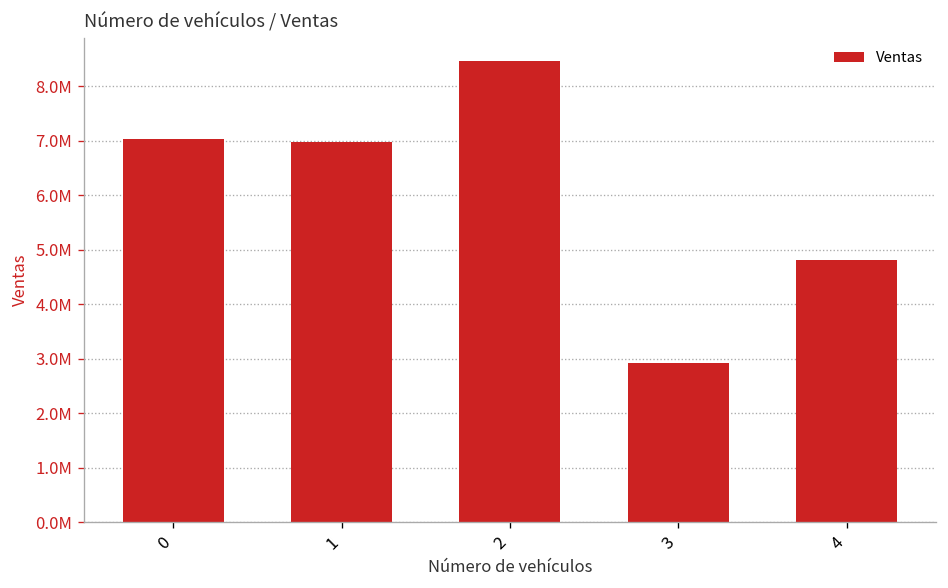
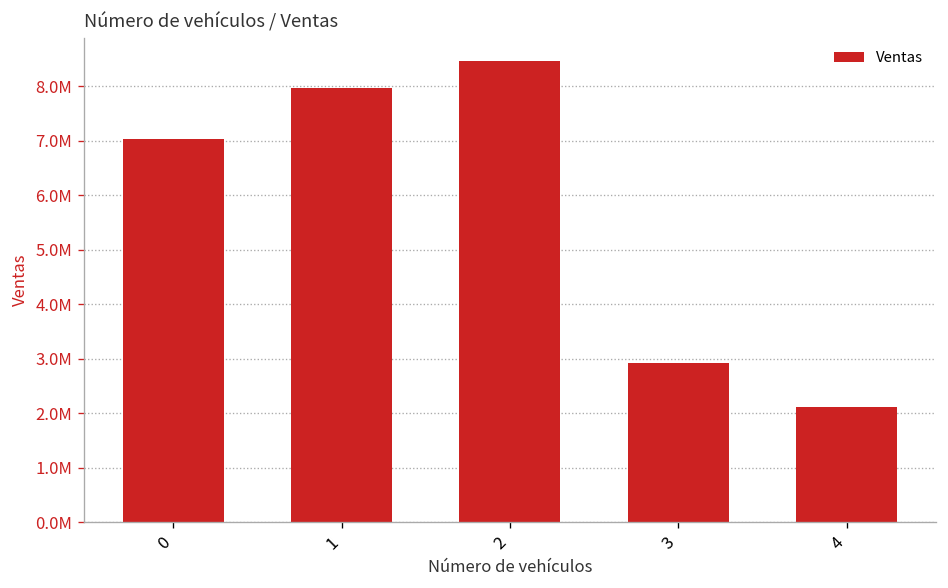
1: 7000000 -> 8000000
4: 4800000 -> 2100000
